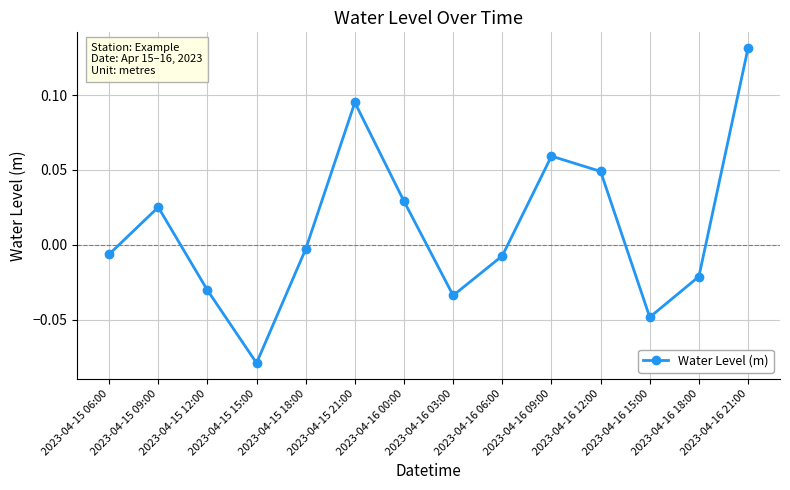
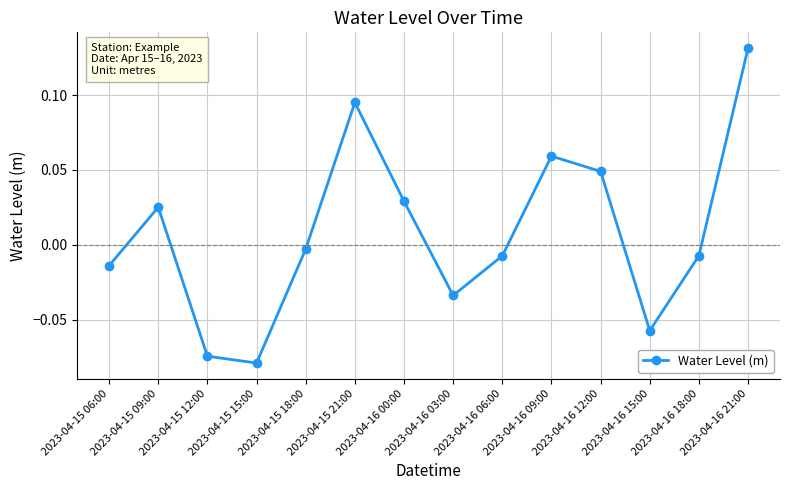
2023-04-15 06:00: -0.006 -> -0.014
2023-04-15 12:00: -0.030 -> -0.074
2023-04-16 15:00: -0.048 -> -0.057
2023-04-16 18:00: -0.021 -> -0.007
